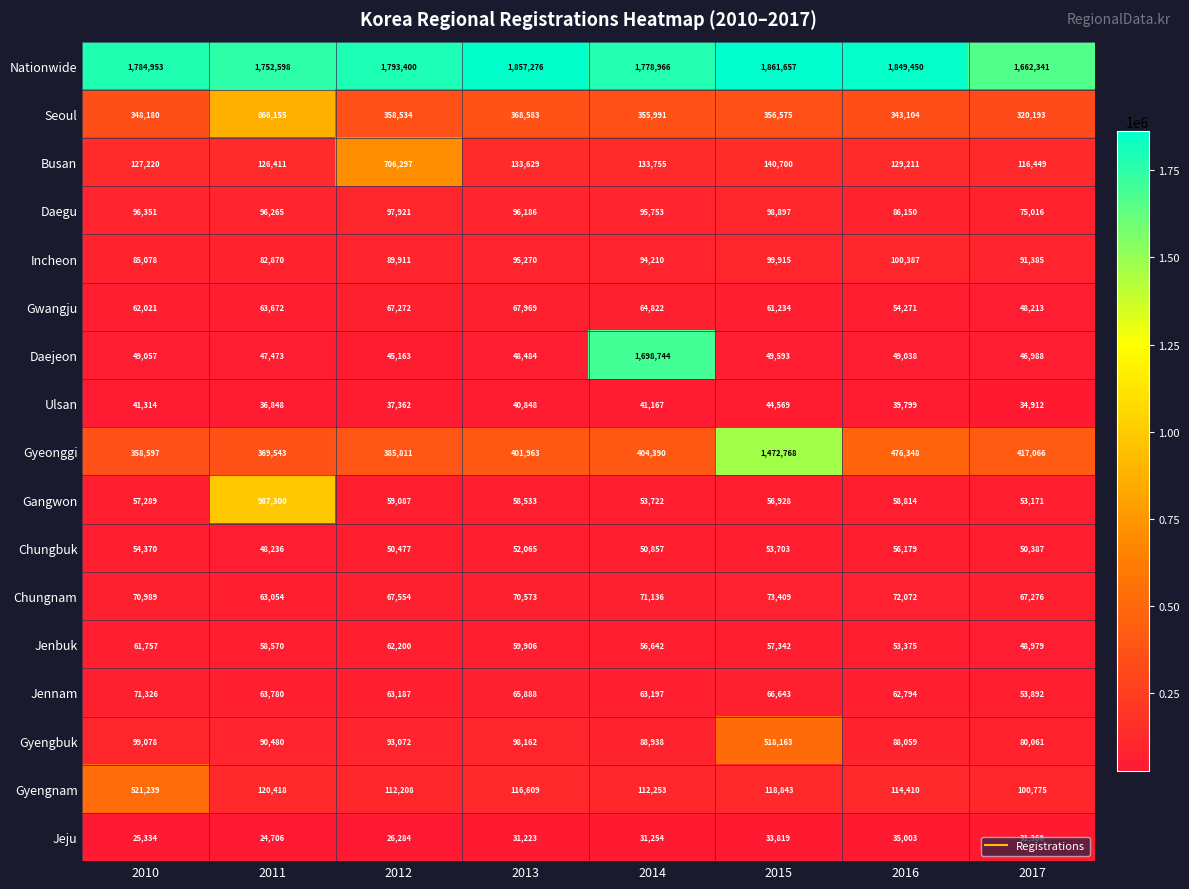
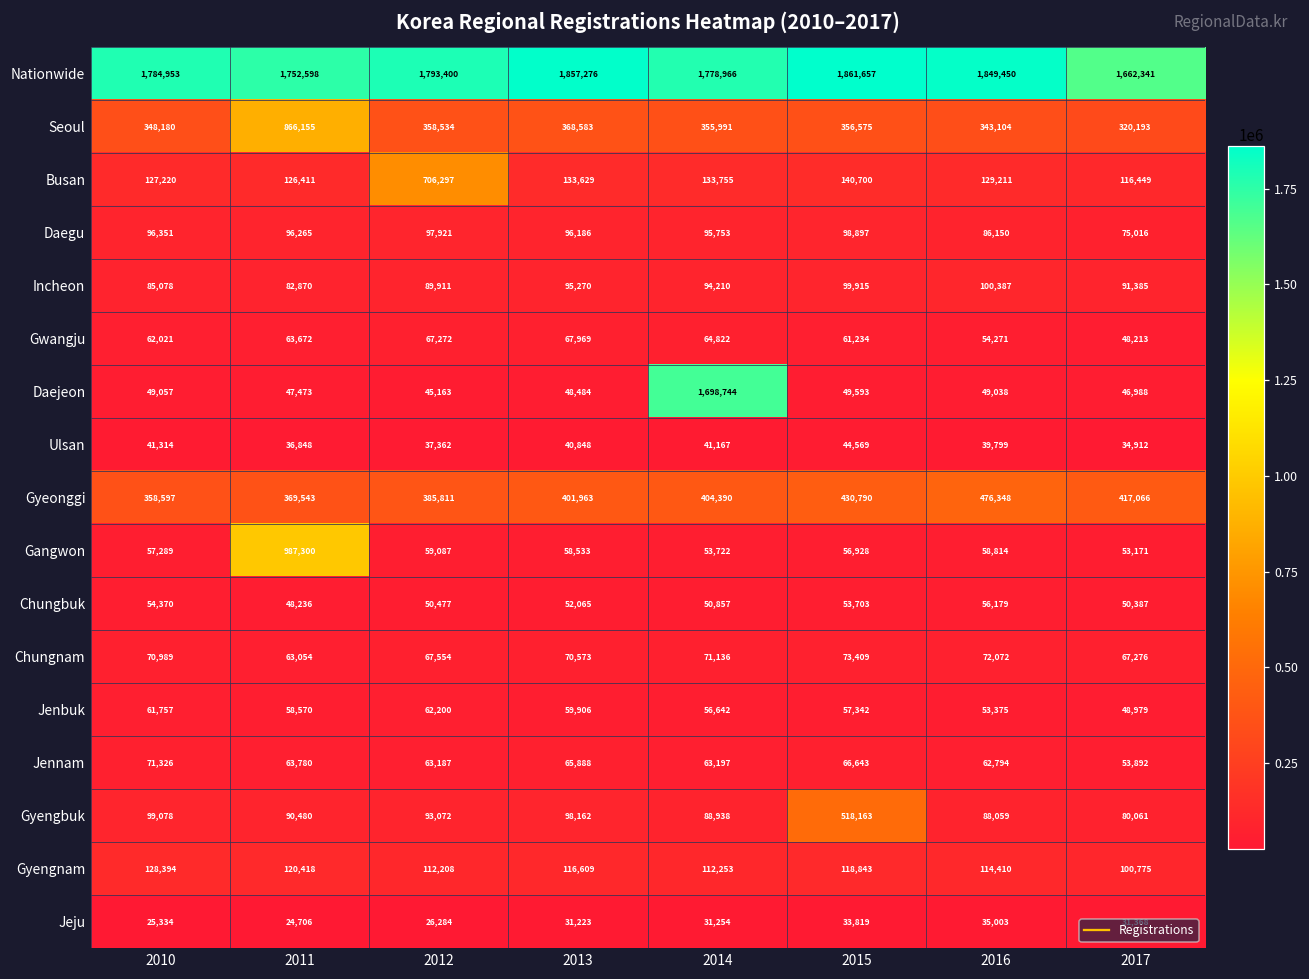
Gyeonggi, 2015: 1,472,768 -> 430,790
Gyengnam, 2010: 521,239 -> 128,394
